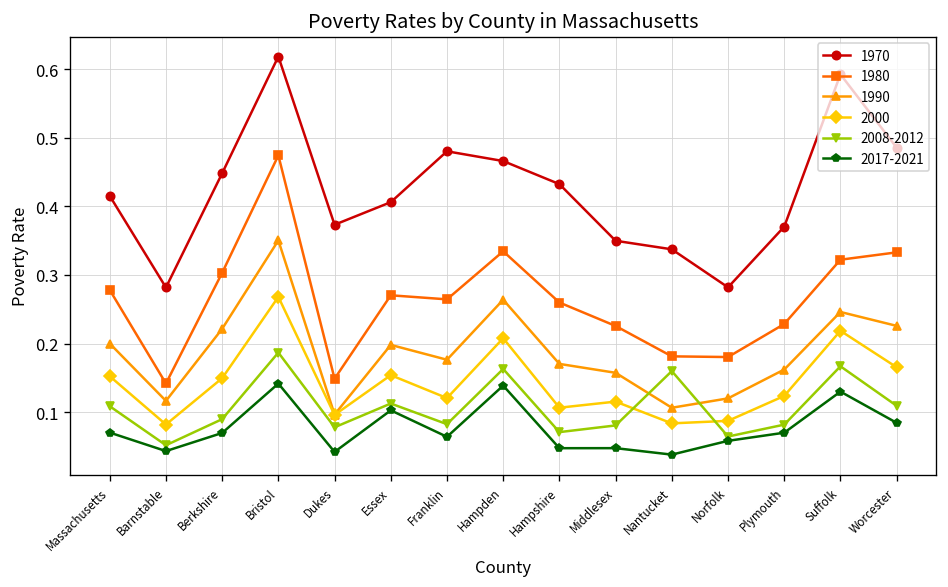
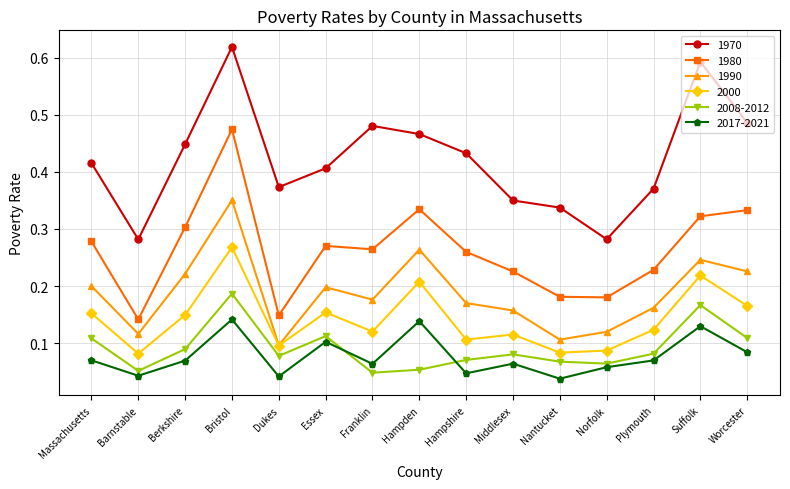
2008-2012, Franklin: 0.08 -> 0.05
2008-2012, Hampden: 0.16 -> 0.05
2017-2021, Middlesex: 0.05 -> 0.06
2008-2012, Nantucket: 0.16 -> 0.07
